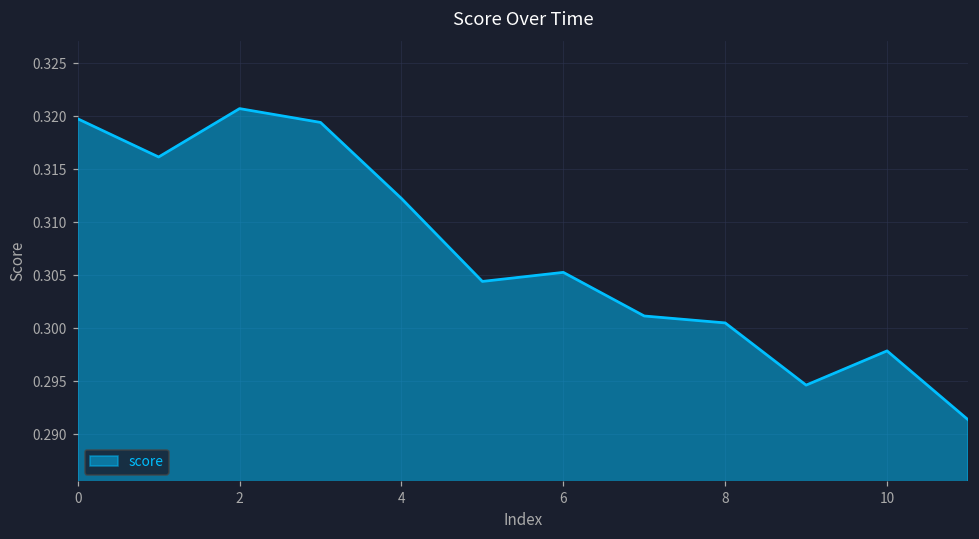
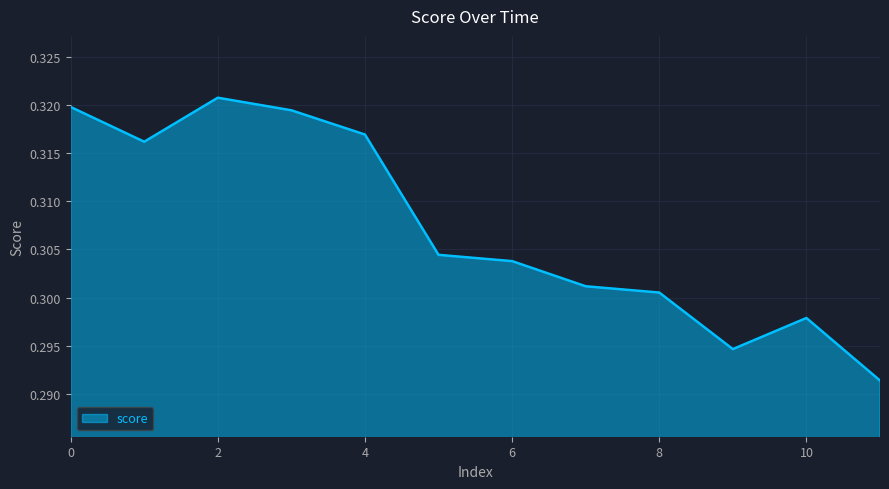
4: 0.312 -> 0.317
6: 0.305 -> 0.304
